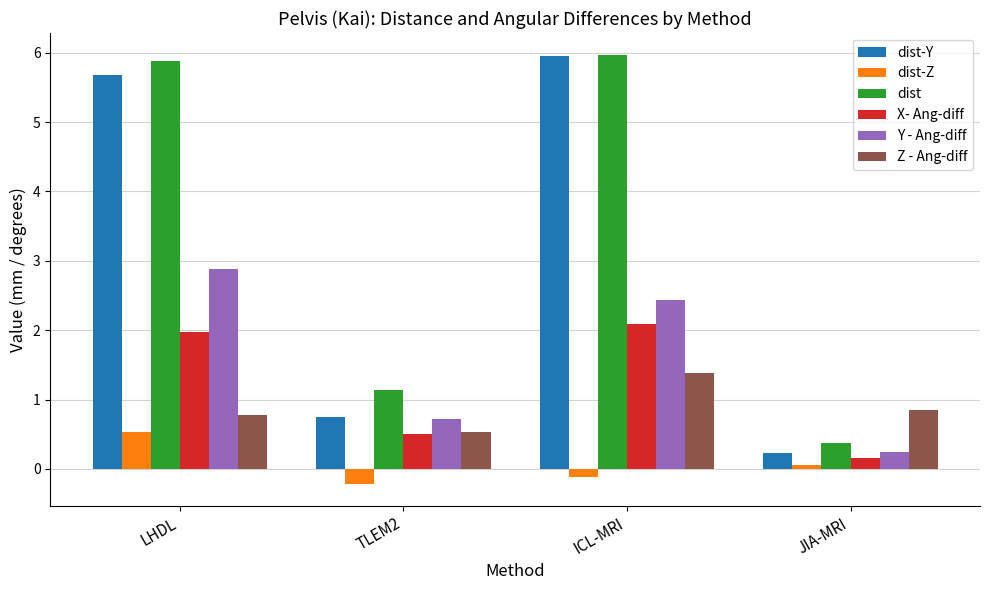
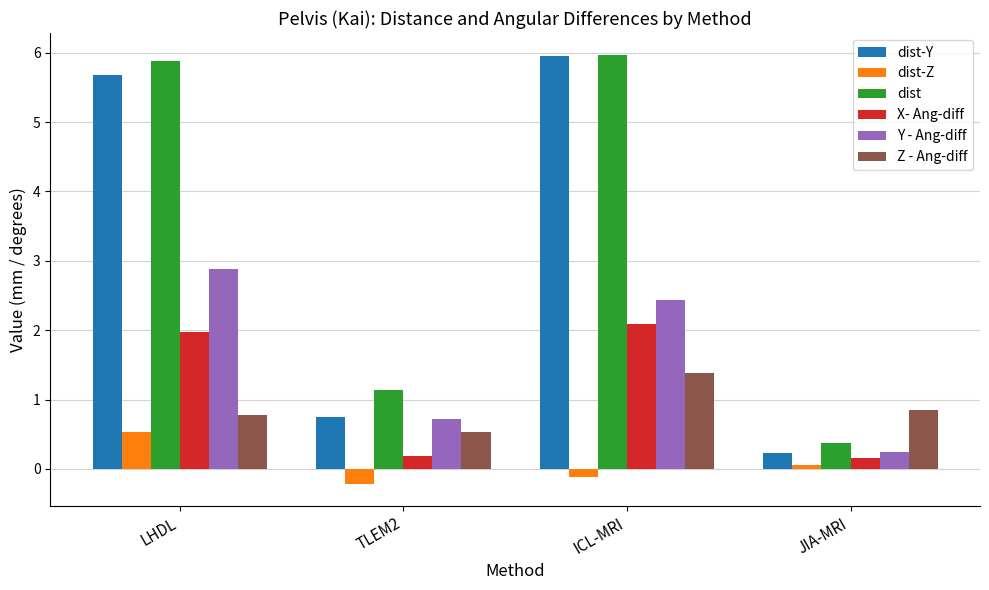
X- Ang-diff, TLEM2: 0.5 -> 0.2
